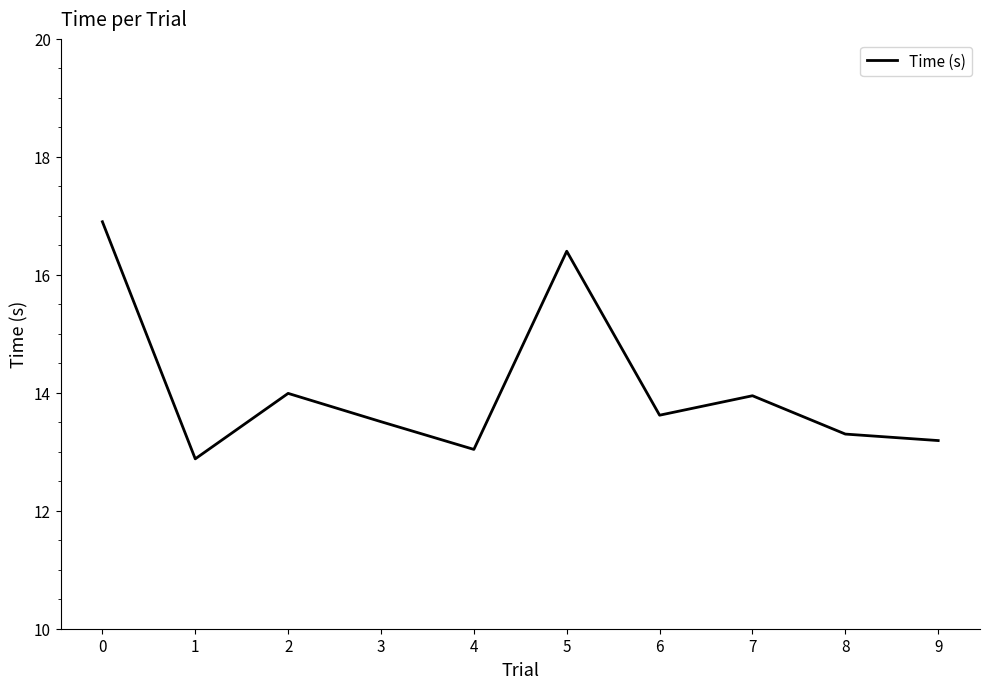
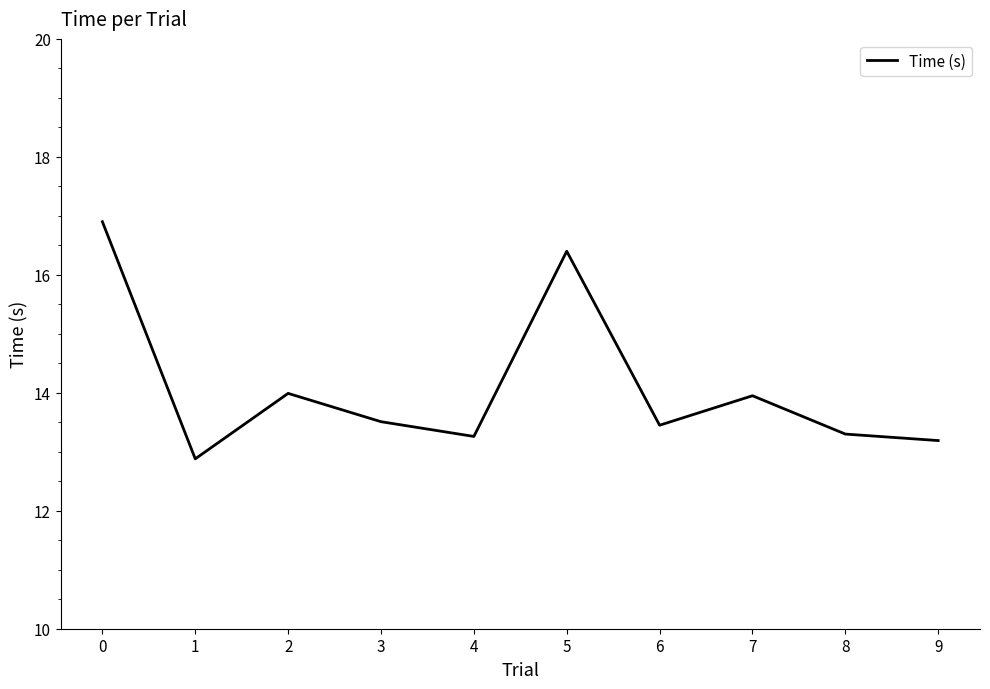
4: 13.0 -> 13.3
6: 13.6 -> 13.5
